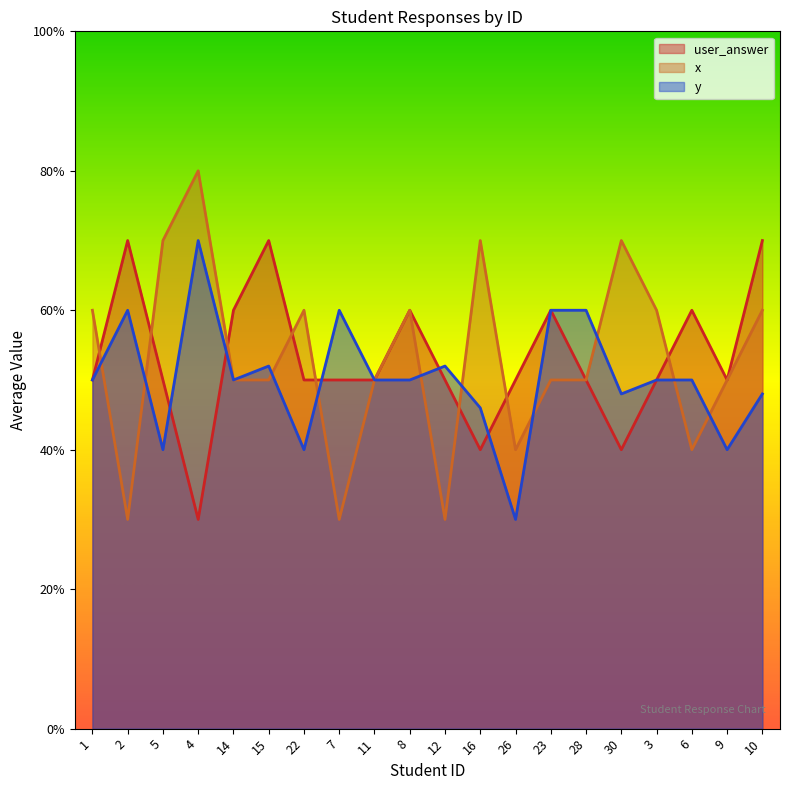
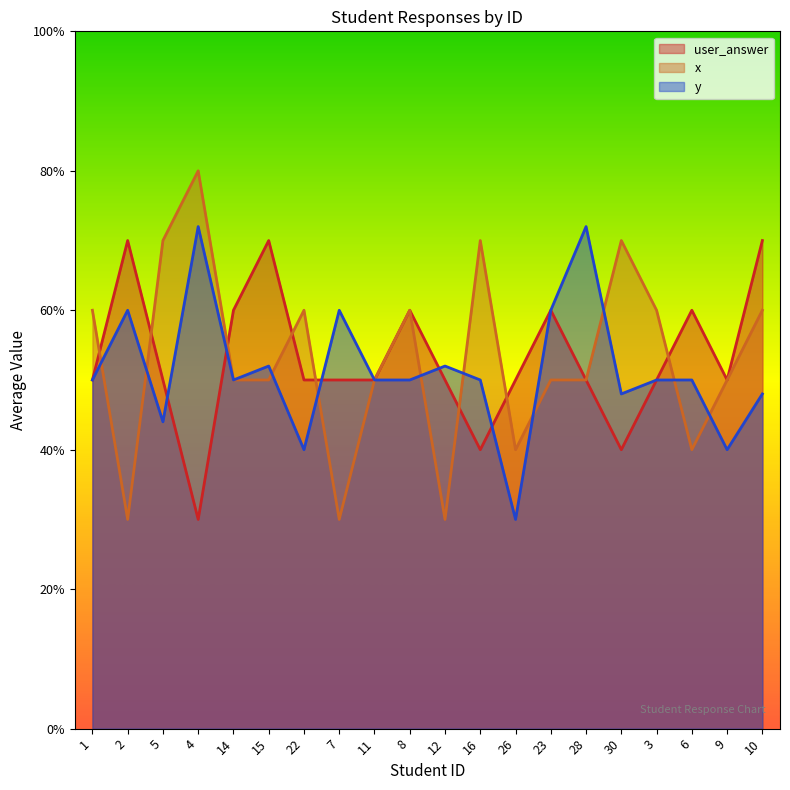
y, 5: 40% -> 44%
y, 4: 70% -> 72%
y, 16: 46% -> 50%
y, 28: 60% -> 72%
